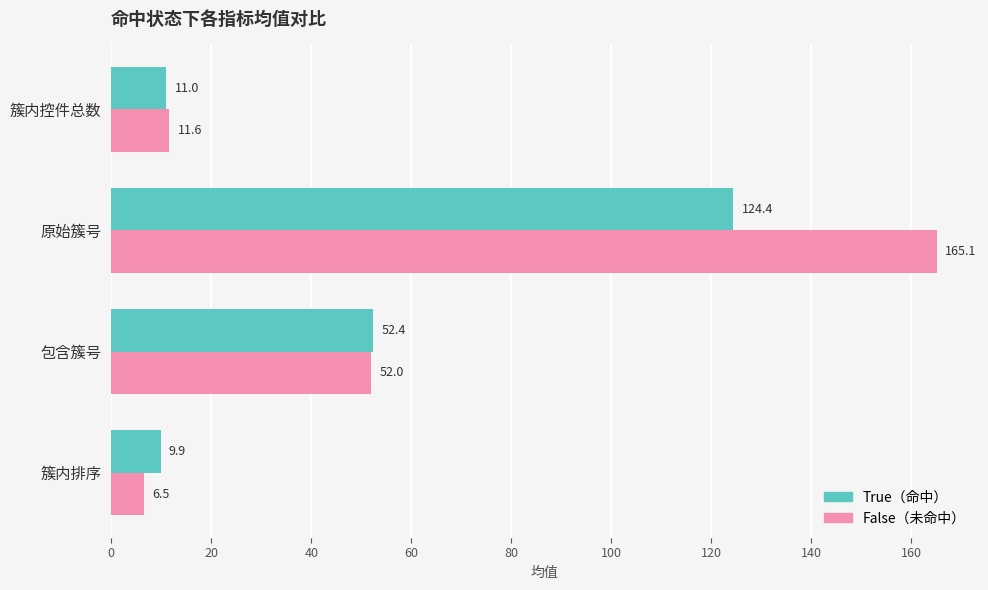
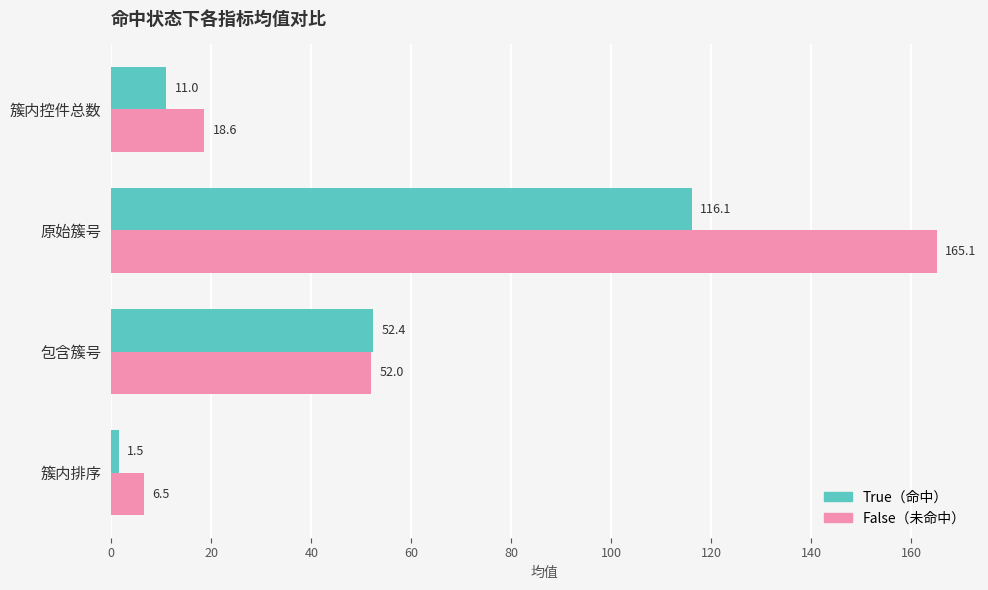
False（未命中）, 簇内控件总数: 11.6 -> 18.6
True（命中）, 原始簇号: 124.4 -> 116.1
True（命中）, 簇内排序: 9.9 -> 1.5
